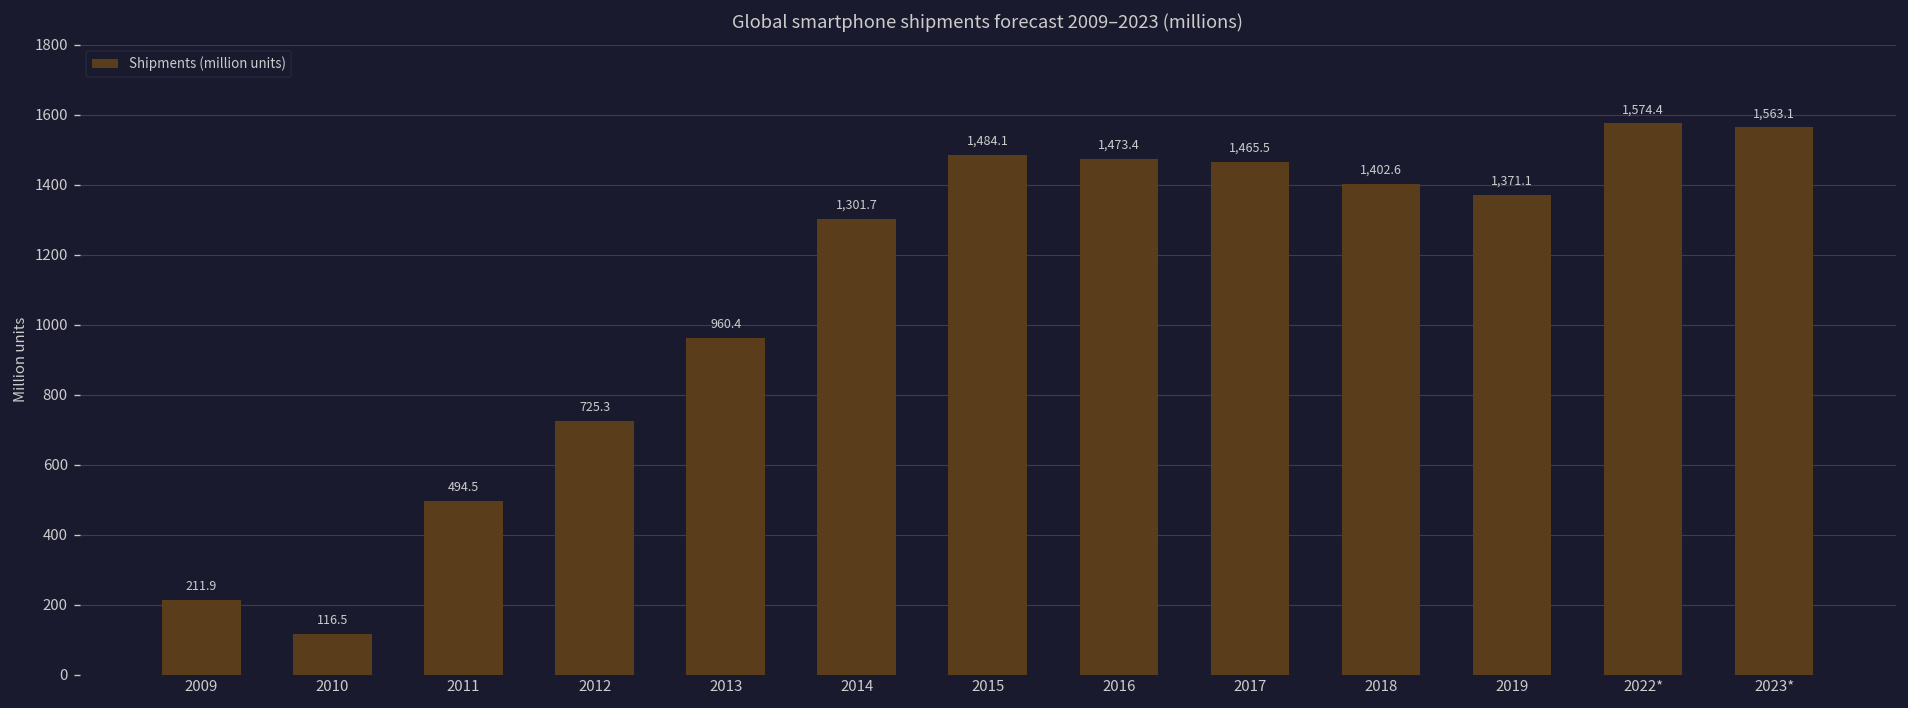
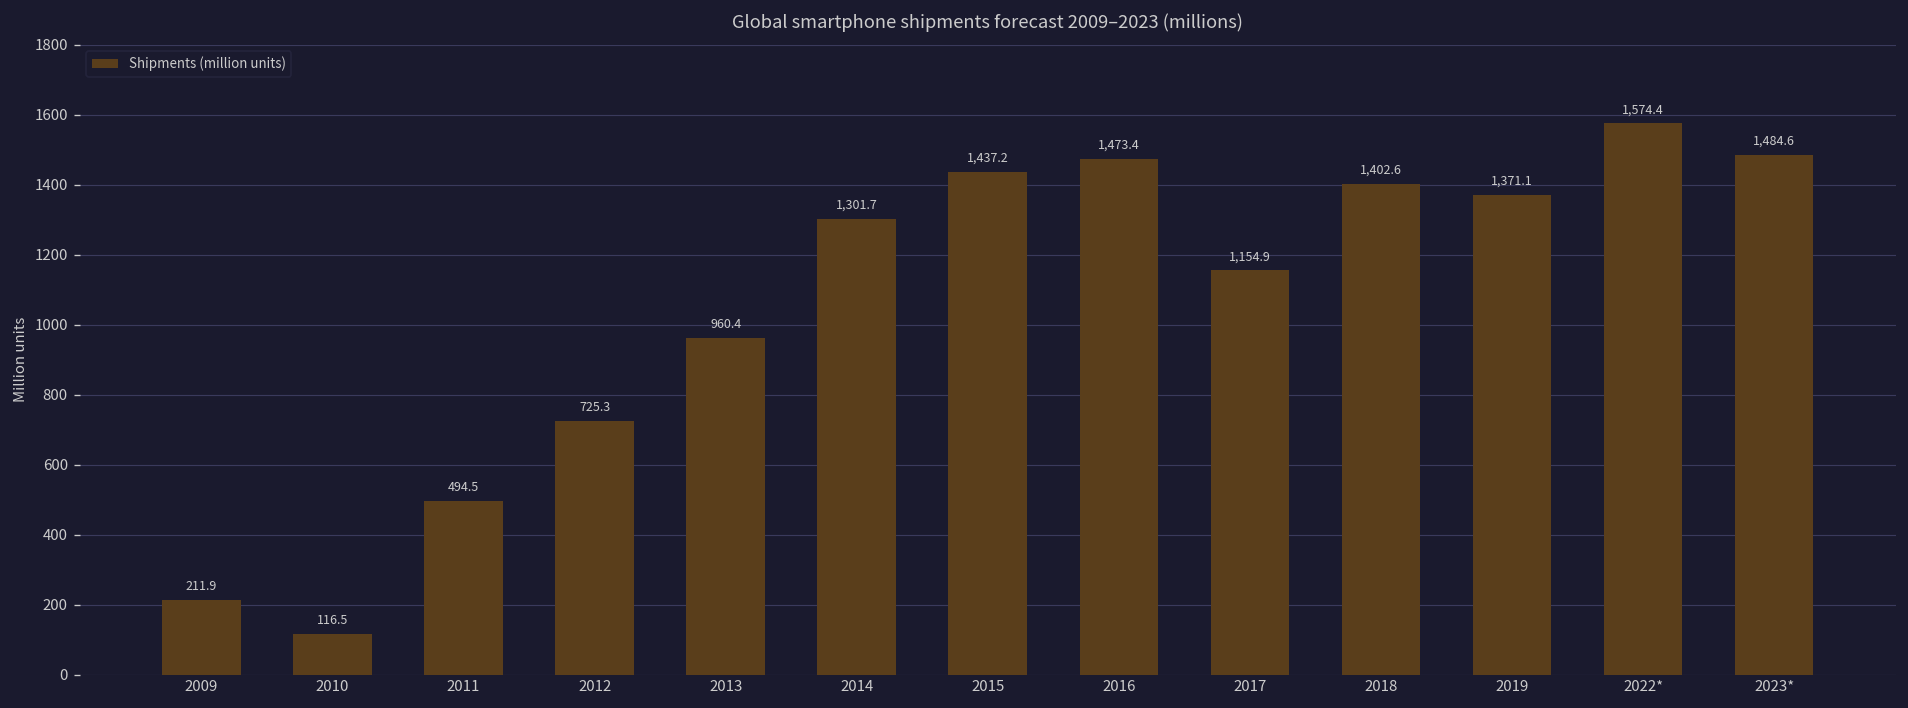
2015: 1,484.1 -> 1,437.2
2017: 1,465.5 -> 1,154.9
2023*: 1,563.1 -> 1,484.6
